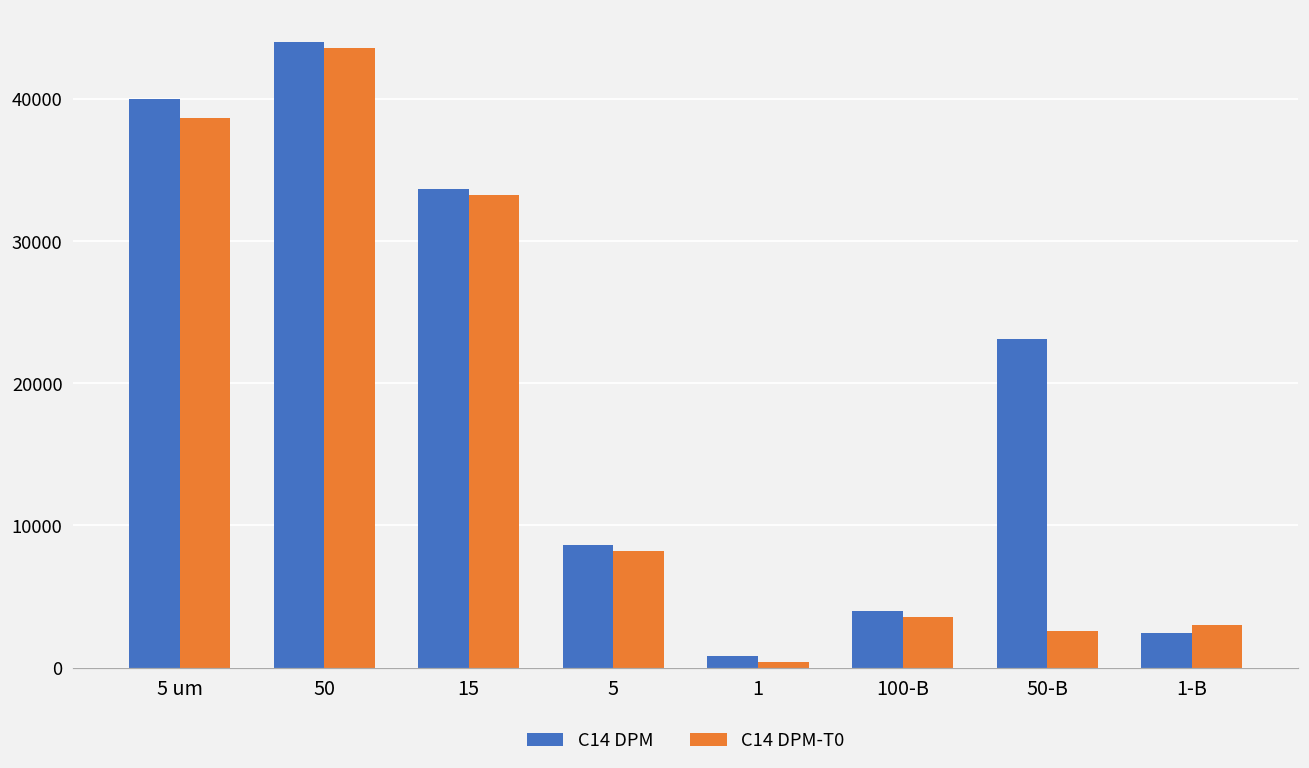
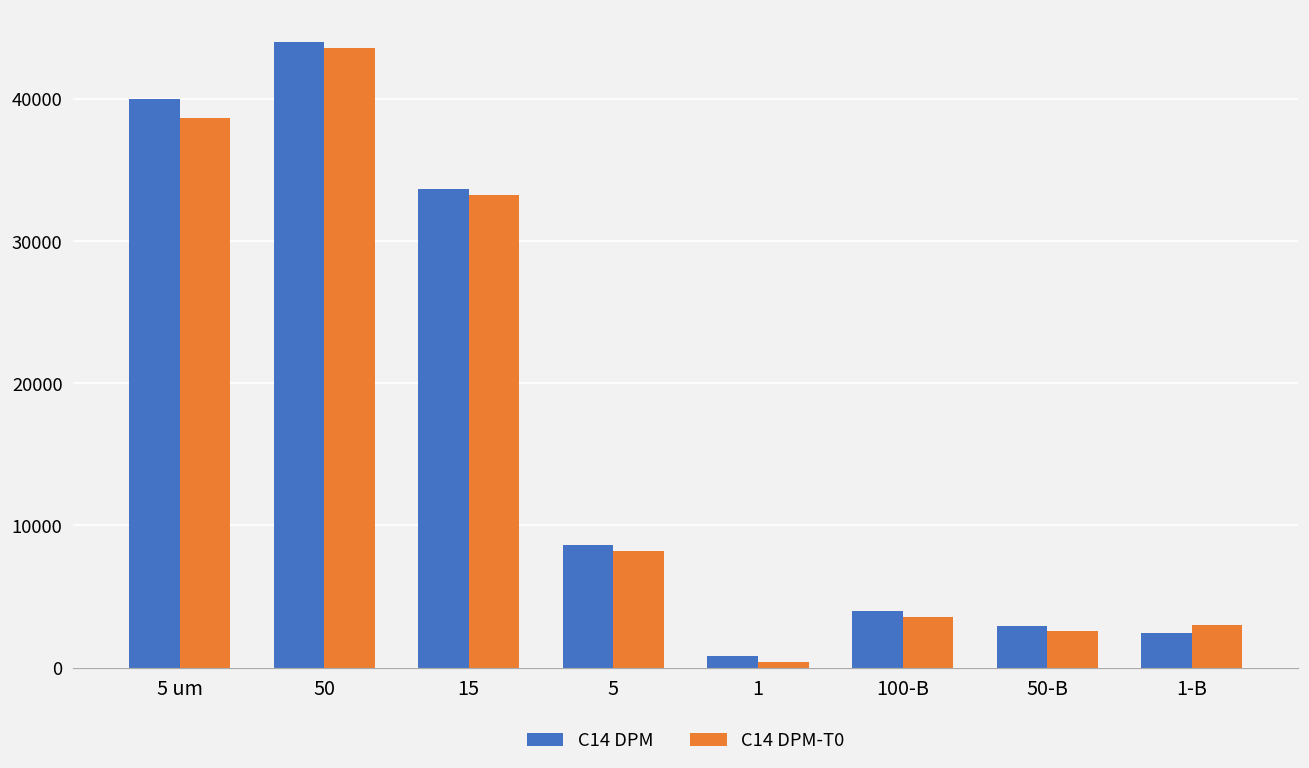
C14 DPM, 50-B: 23100 -> 3000
